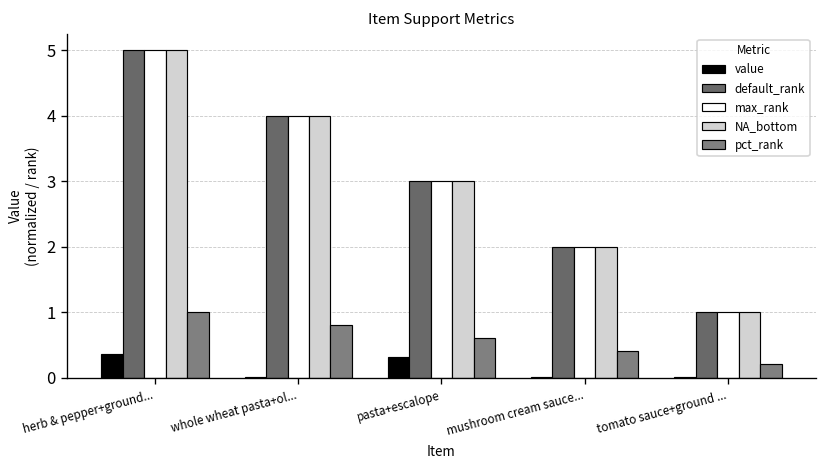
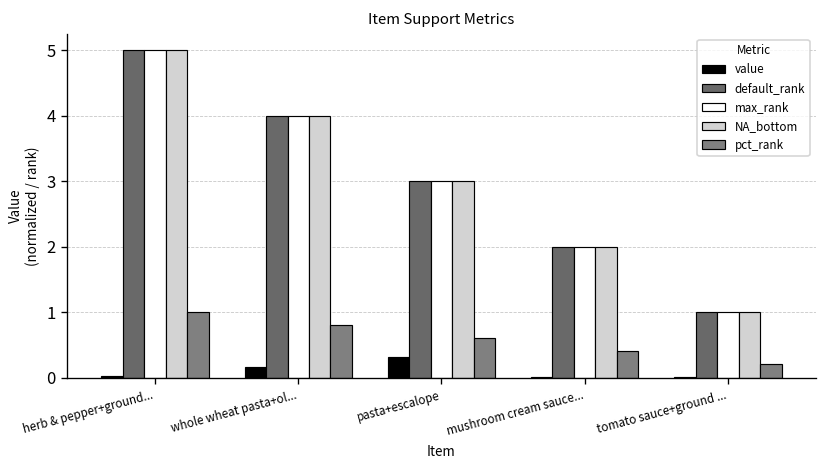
value, herb & pepper+ground...: 0.4 -> 0.0
value, whole wheat pasta+ol...: 0.0 -> 0.2
